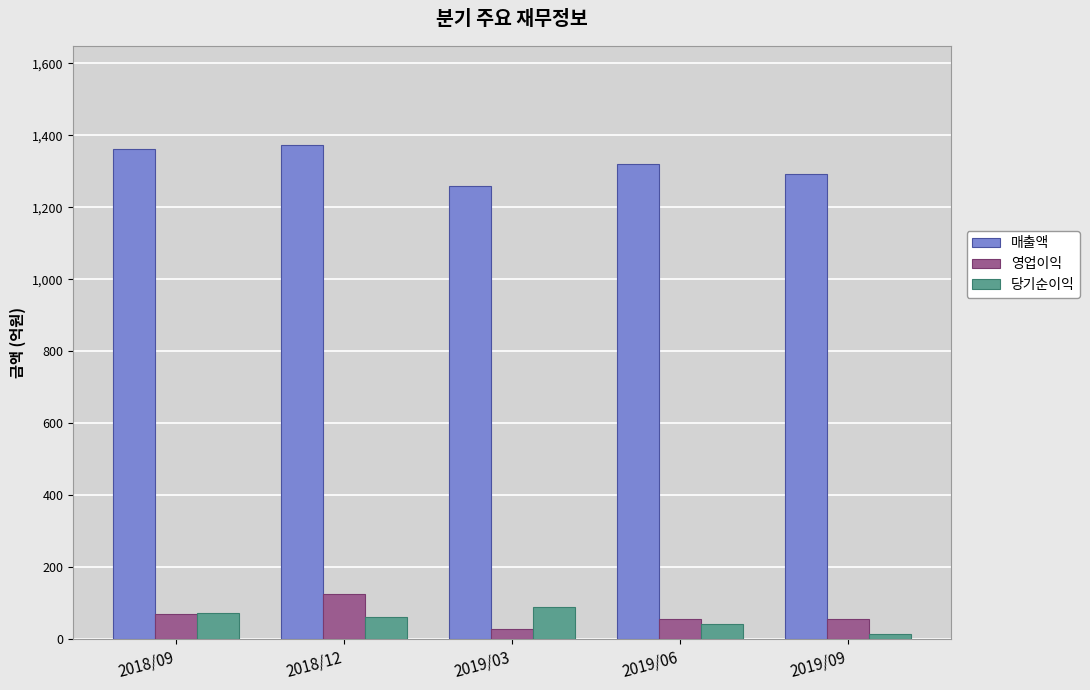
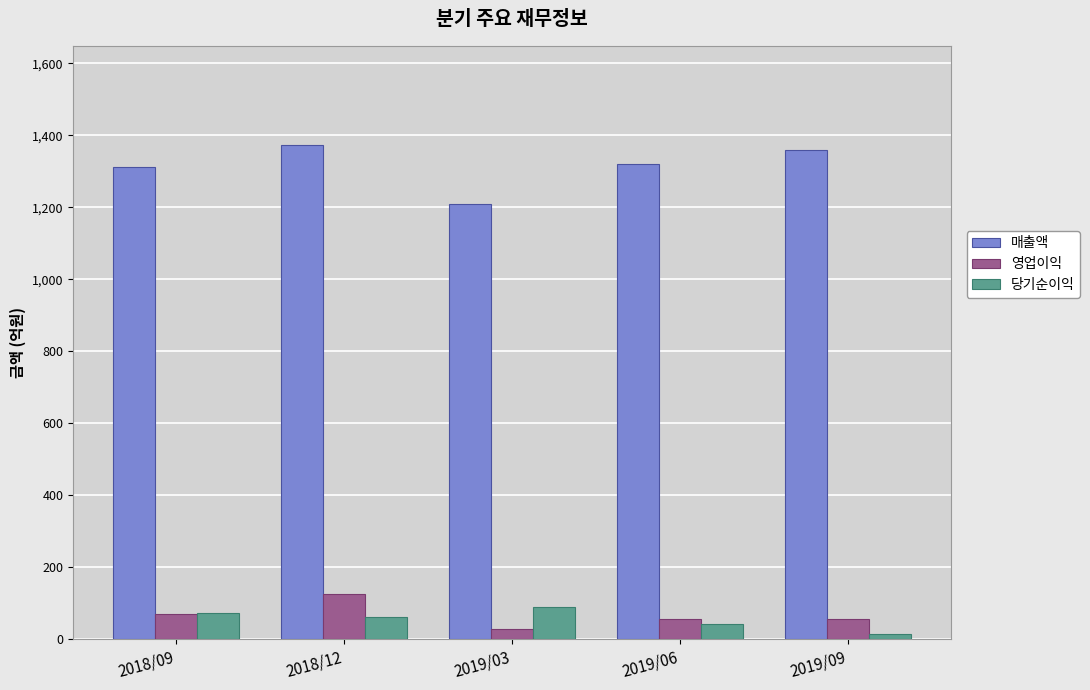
매출액, 2018/09: 1,360 -> 1,310
매출액, 2019/03: 1,260 -> 1,210
매출액, 2019/09: 1,290 -> 1,360
